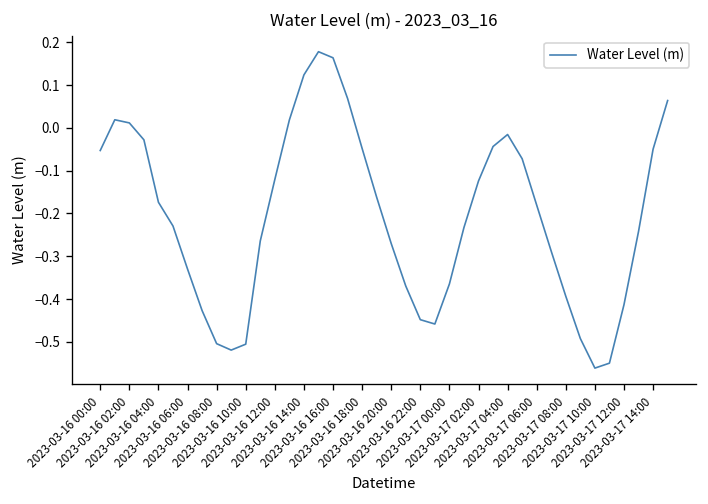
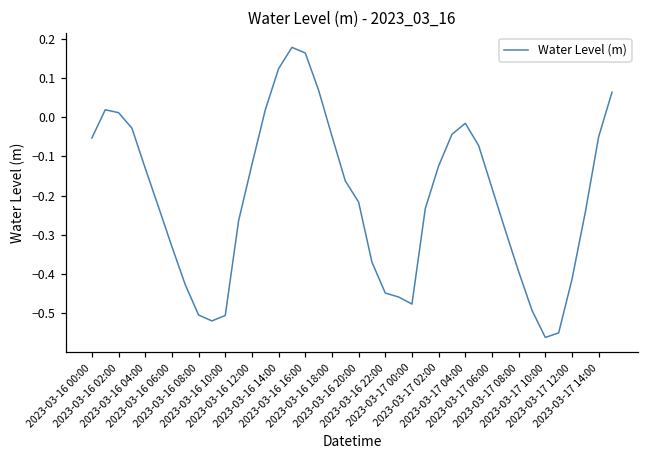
2023-03-16 04:00: -0.17 -> -0.13
2023-03-16 20:00: -0.27 -> -0.22
2023-03-17 00:00: -0.36 -> -0.48
